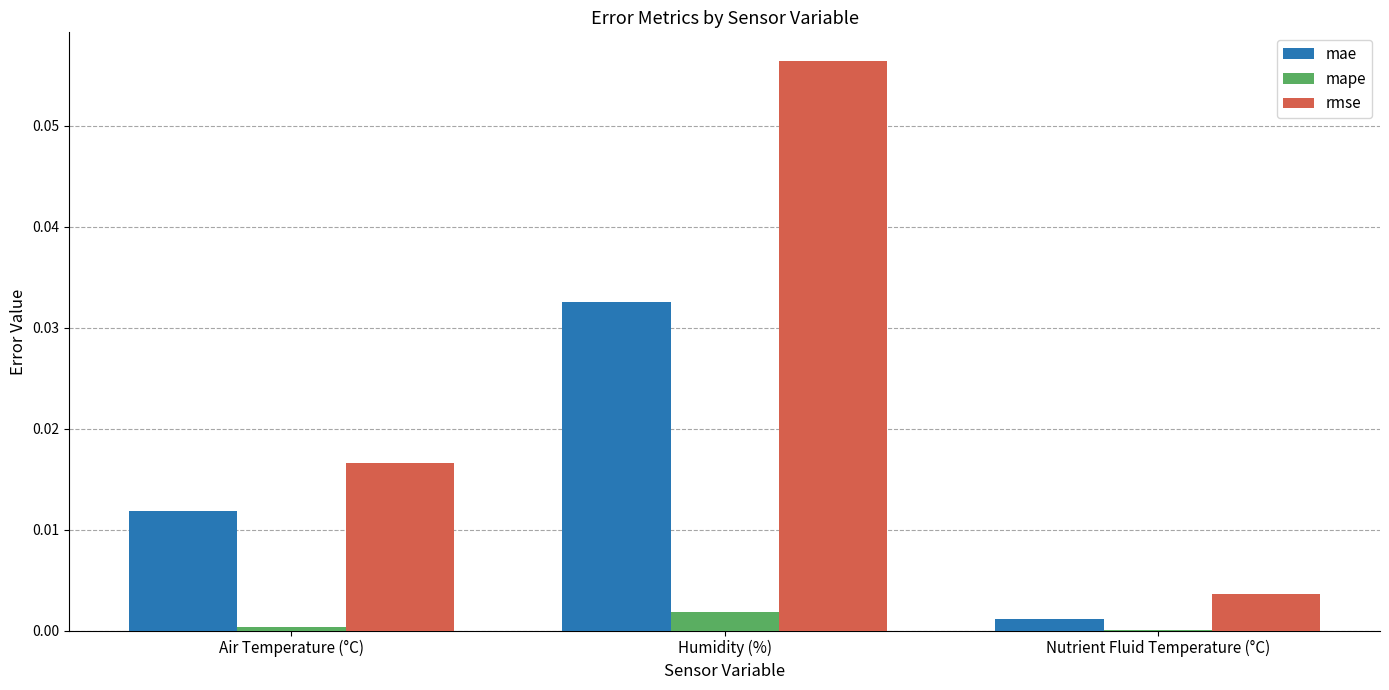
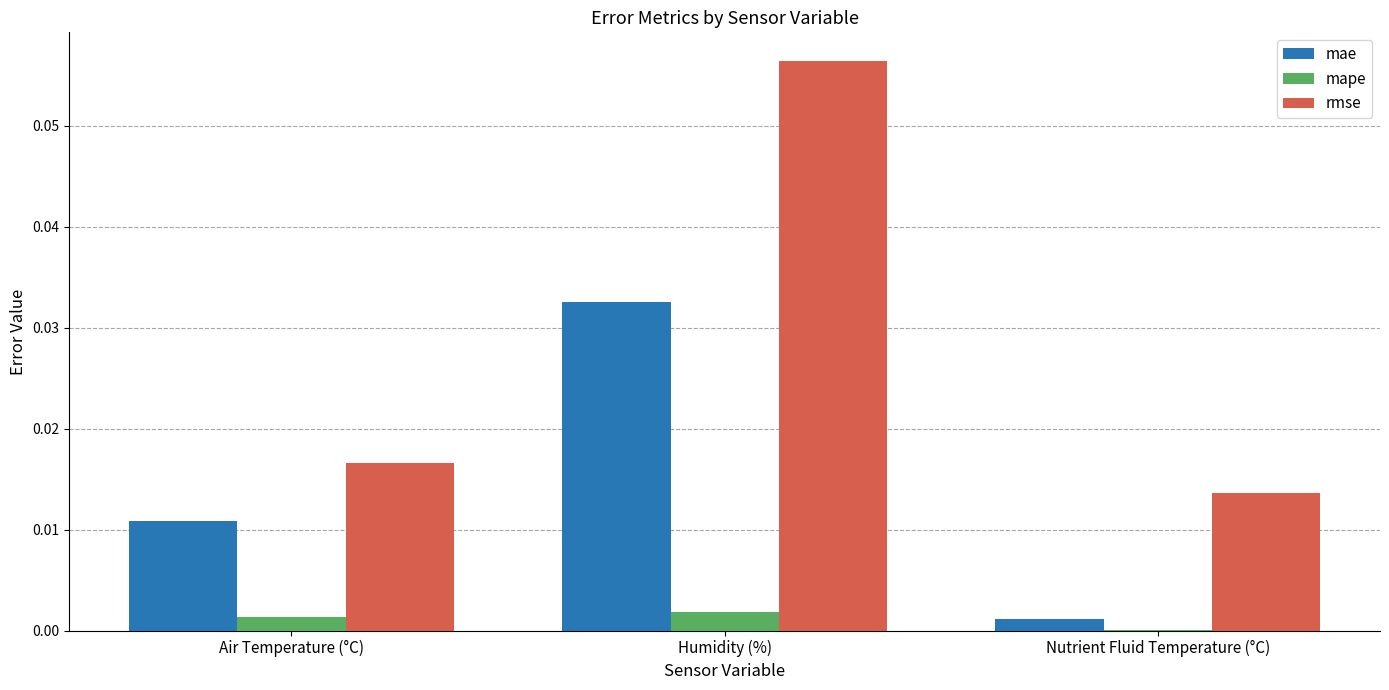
mae, Air Temperature (°C): 0.0119 -> 0.0108
mape, Air Temperature (°C): 0.0004 -> 0.0013
rmse, Nutrient Fluid Temperature (°C): 0.0036 -> 0.0136
